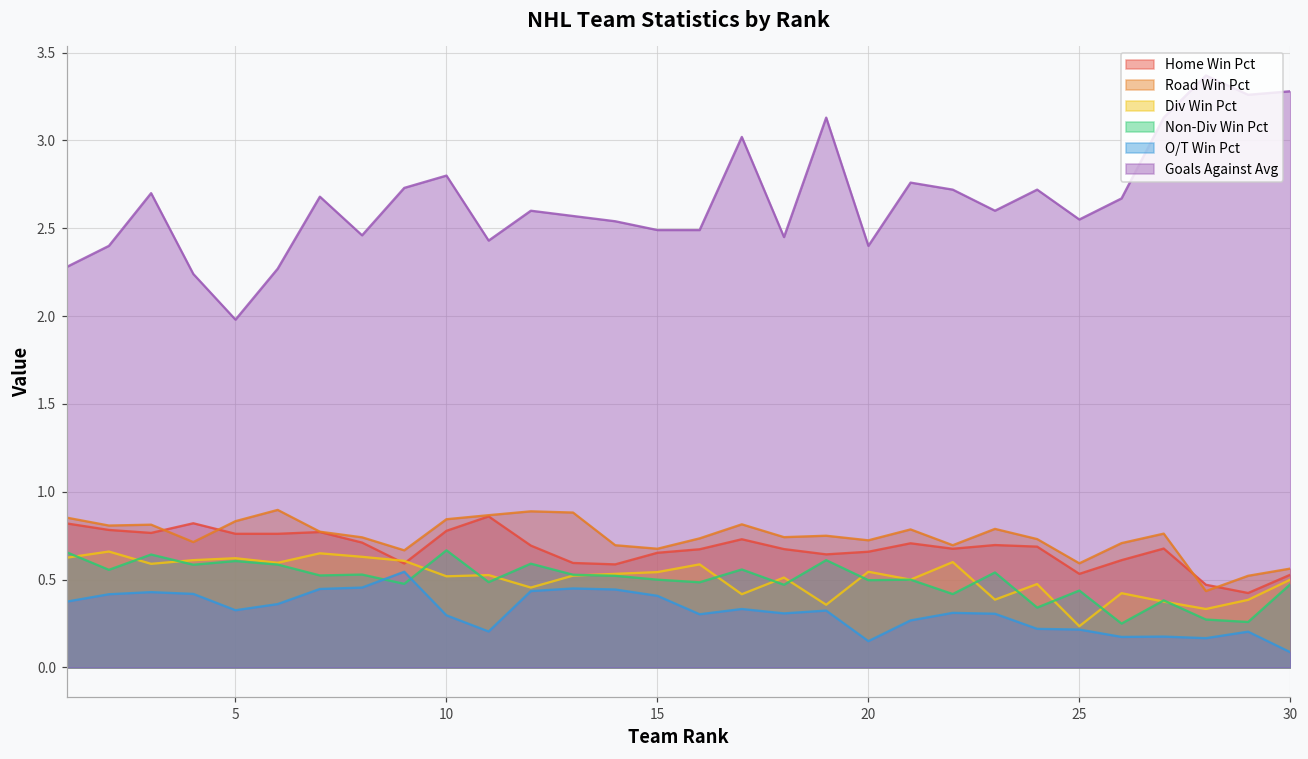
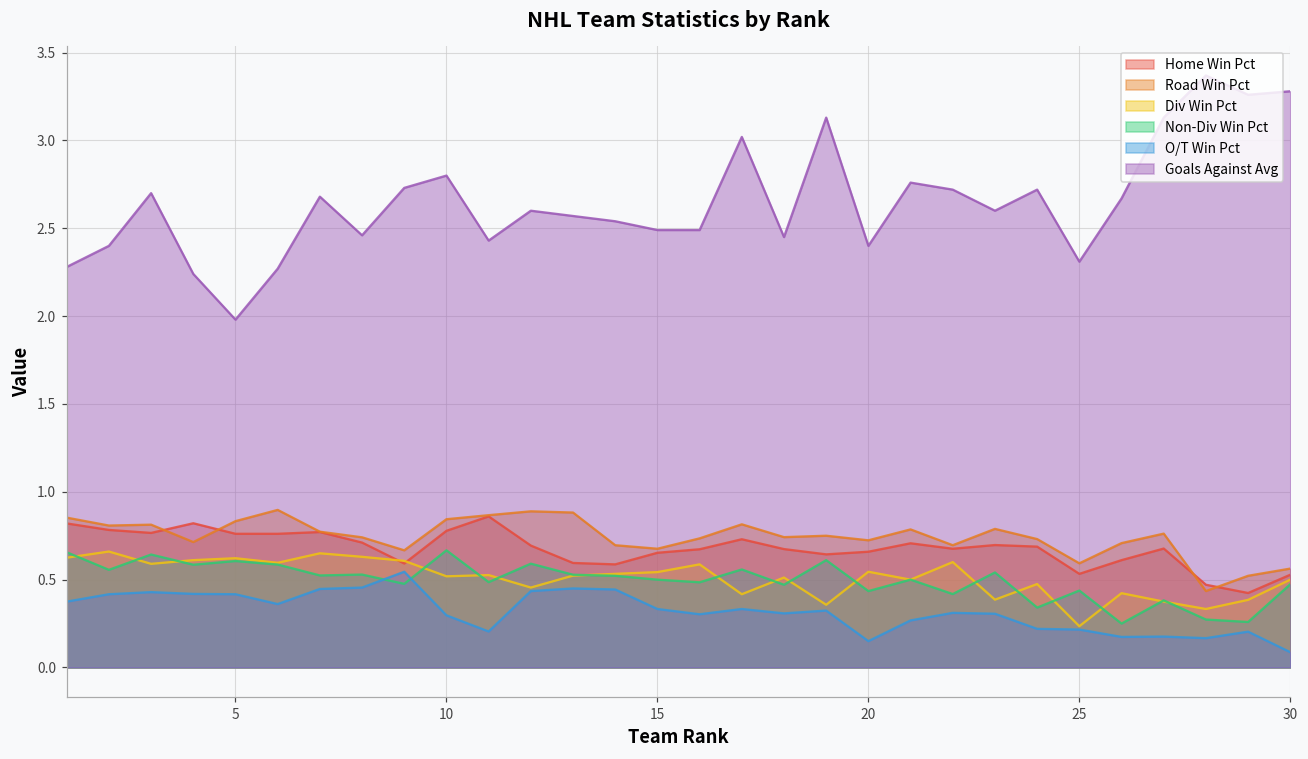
O/T Win Pct, 5: 0.33 -> 0.42
O/T Win Pct, 15: 0.41 -> 0.33
Non-Div Win Pct, 20: 0.50 -> 0.44
Goals Against Avg, 25: 2.55 -> 2.31
